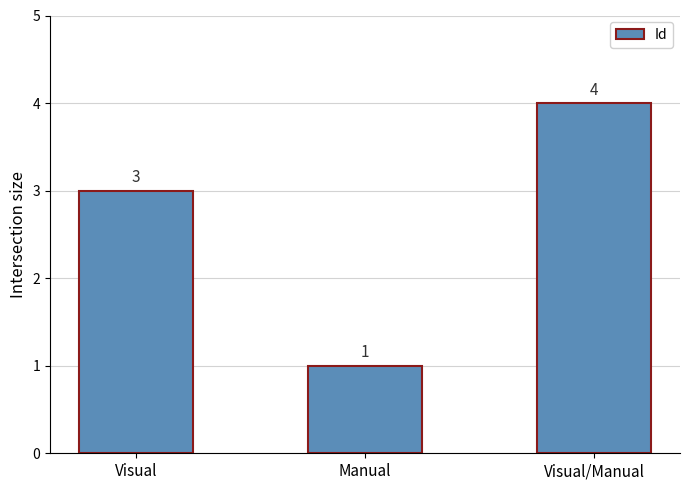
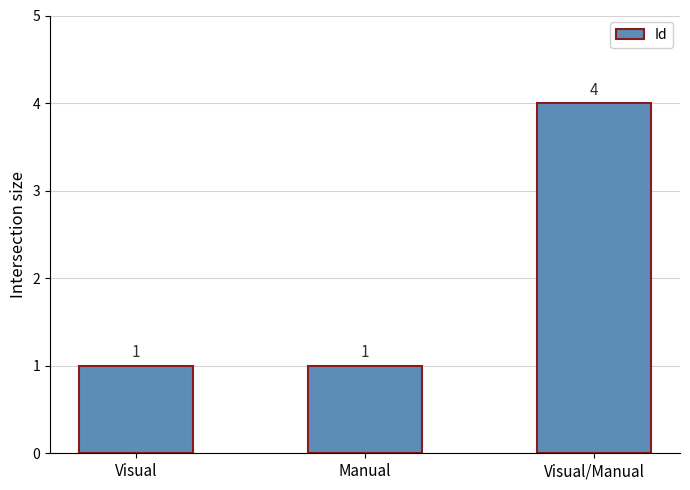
Visual: 3 -> 1
